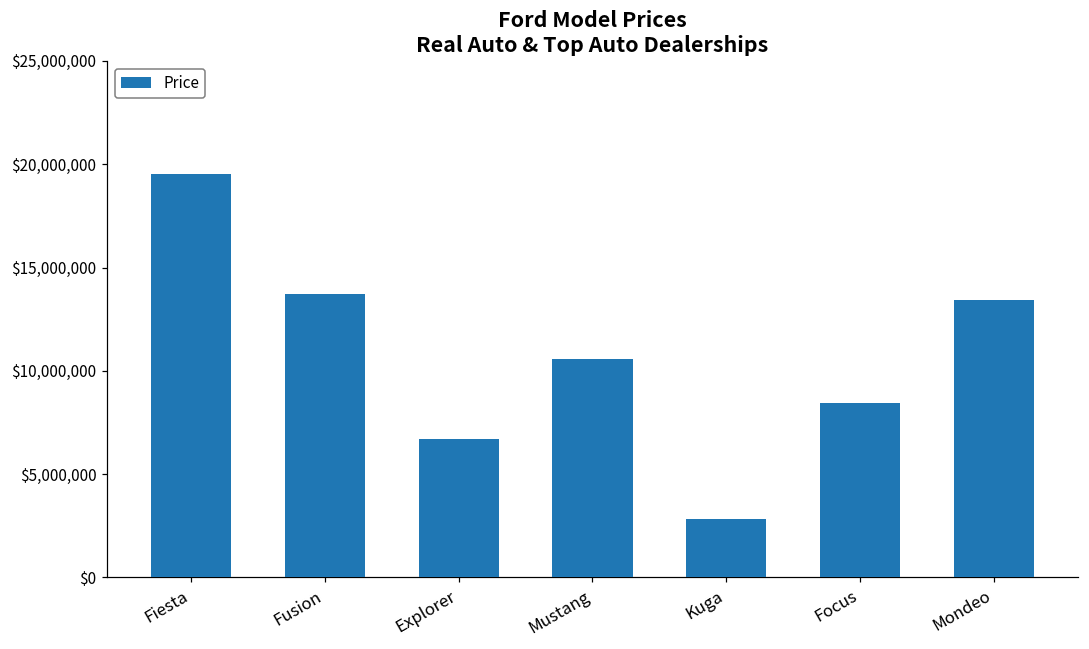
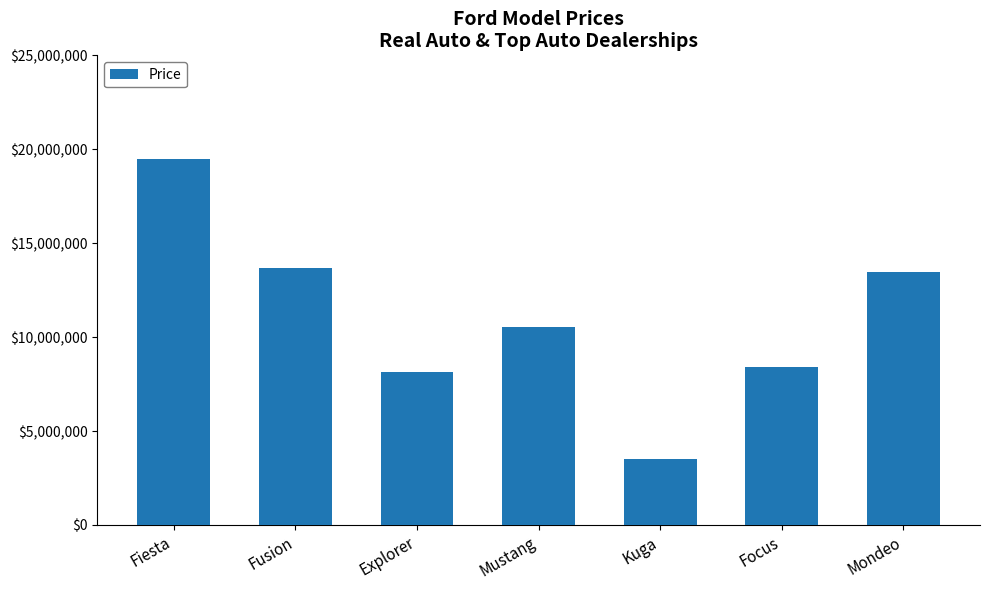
Explorer: $6,700,000 -> $8,100,000
Kuga: $2,800,000 -> $3,500,000
